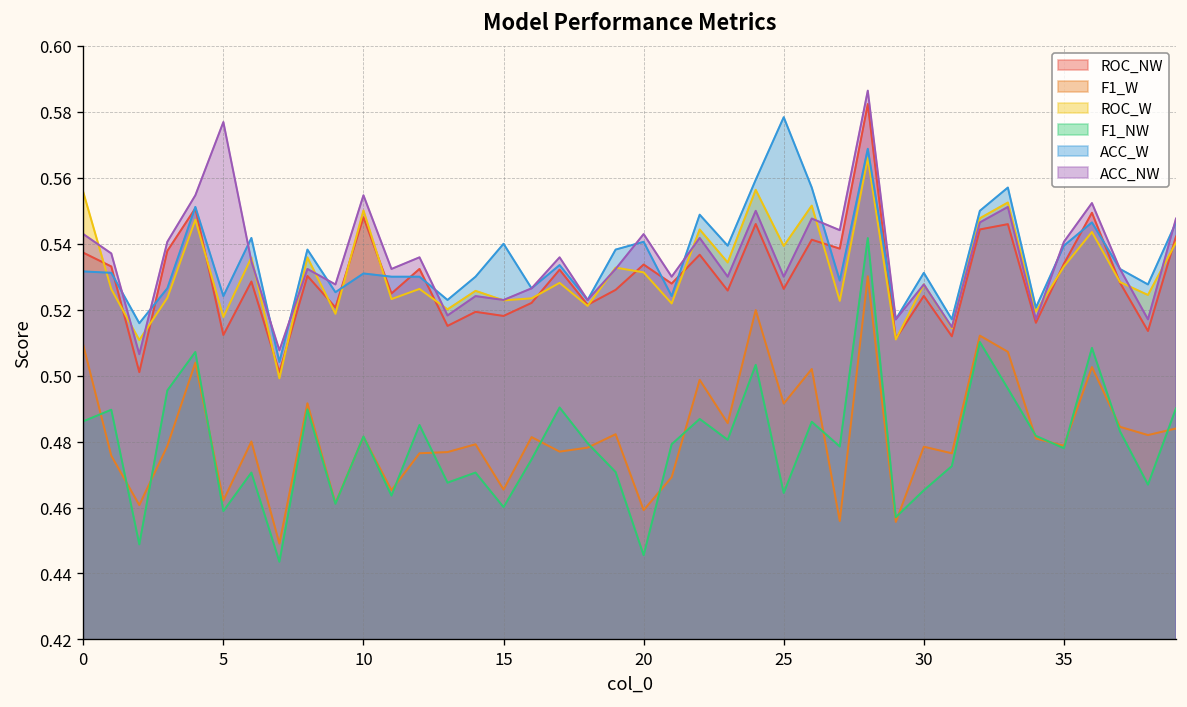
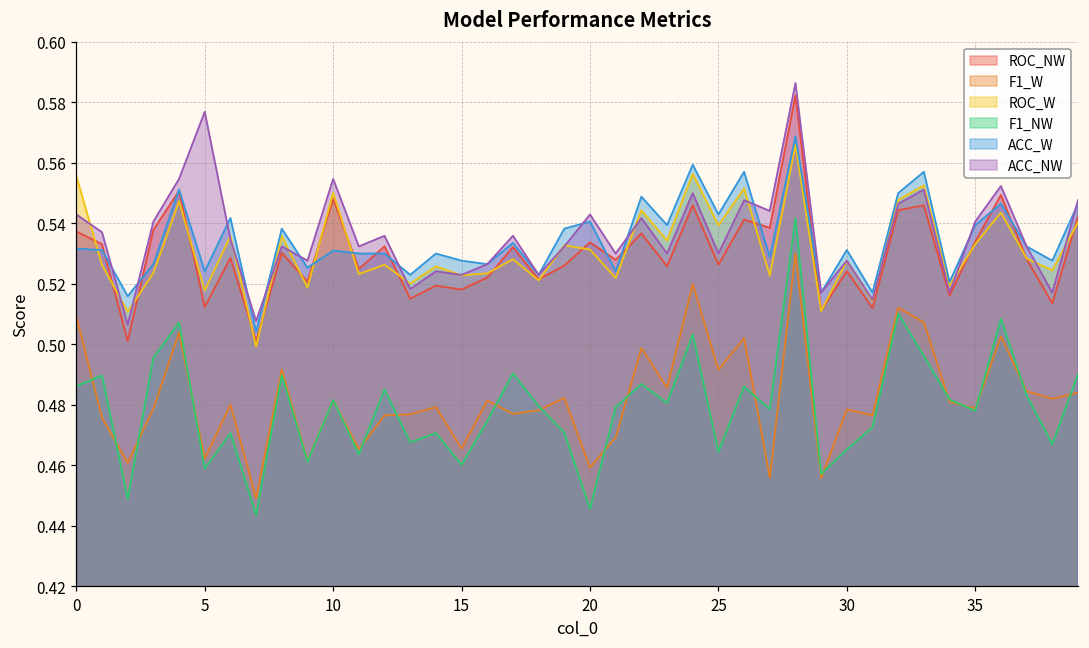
ACC_W, 15: 0.540 -> 0.528
ACC_W, 25: 0.578 -> 0.543
